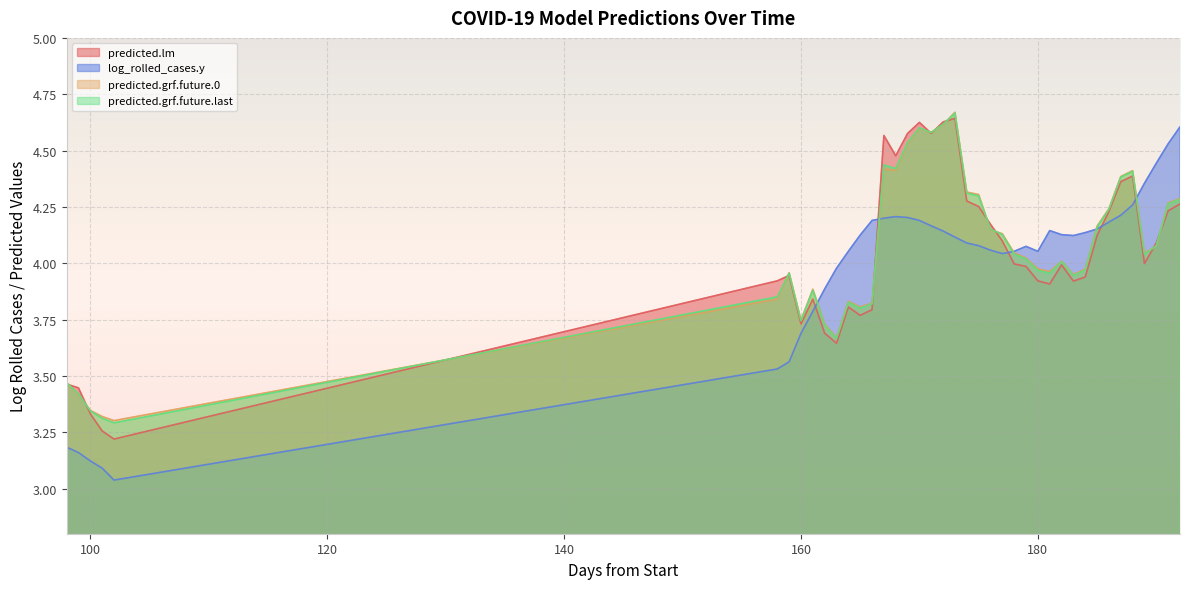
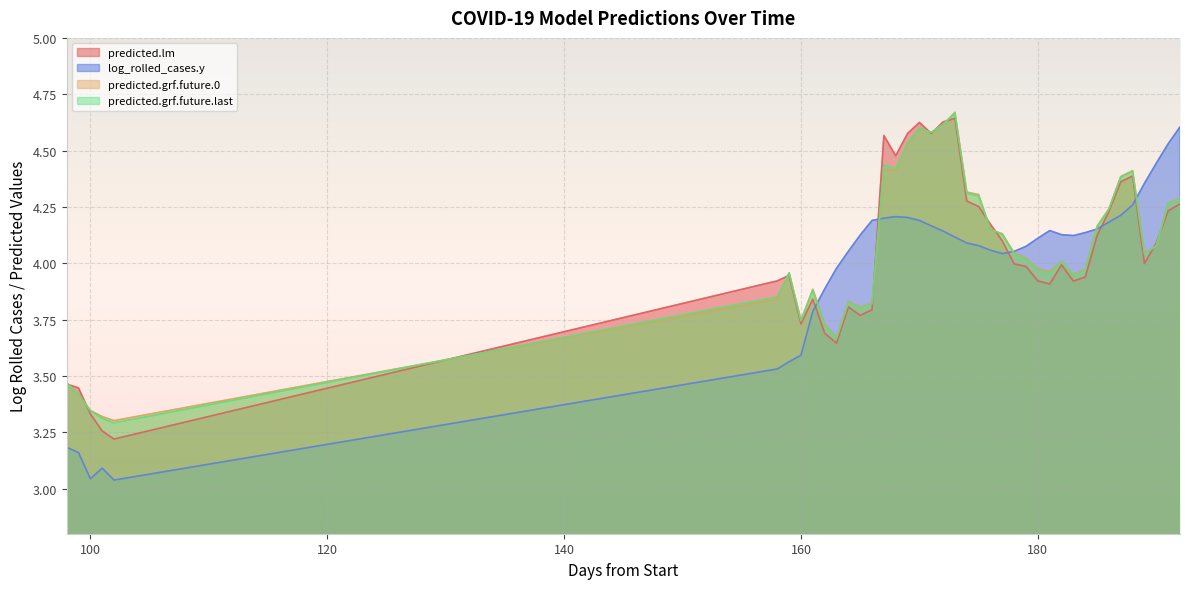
log_rolled_cases.y, 100: 3.12 -> 3.04
log_rolled_cases.y, 160: 3.69 -> 3.59
log_rolled_cases.y, 180: 4.05 -> 4.11
